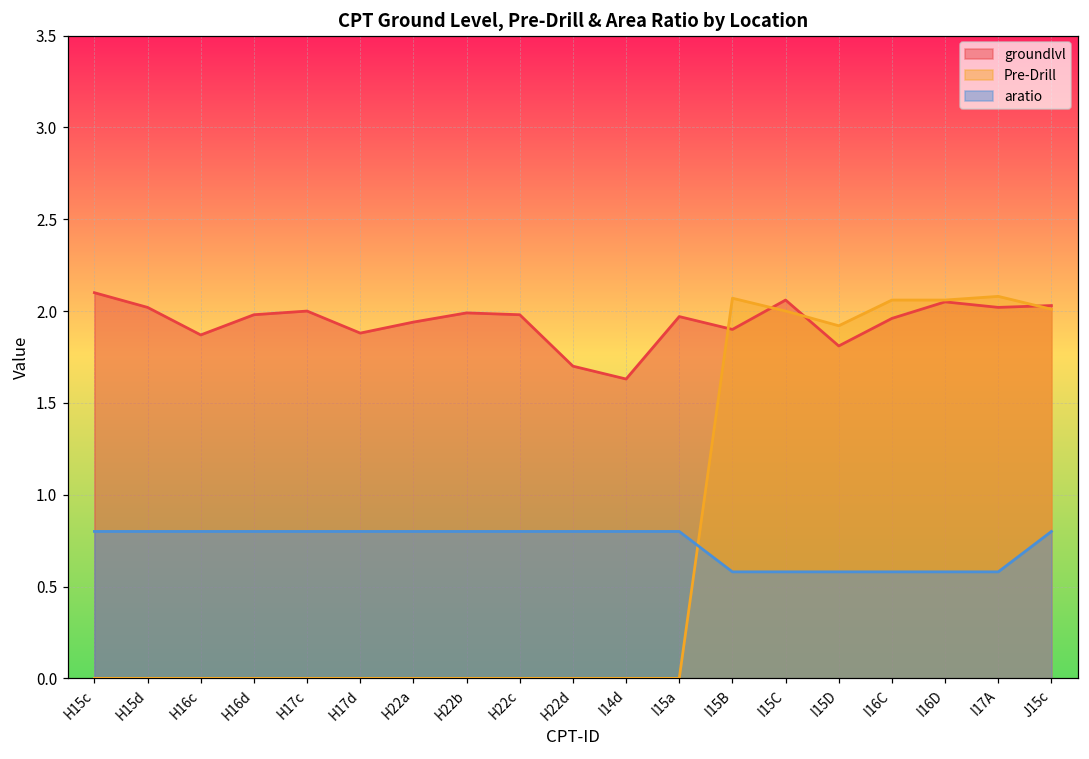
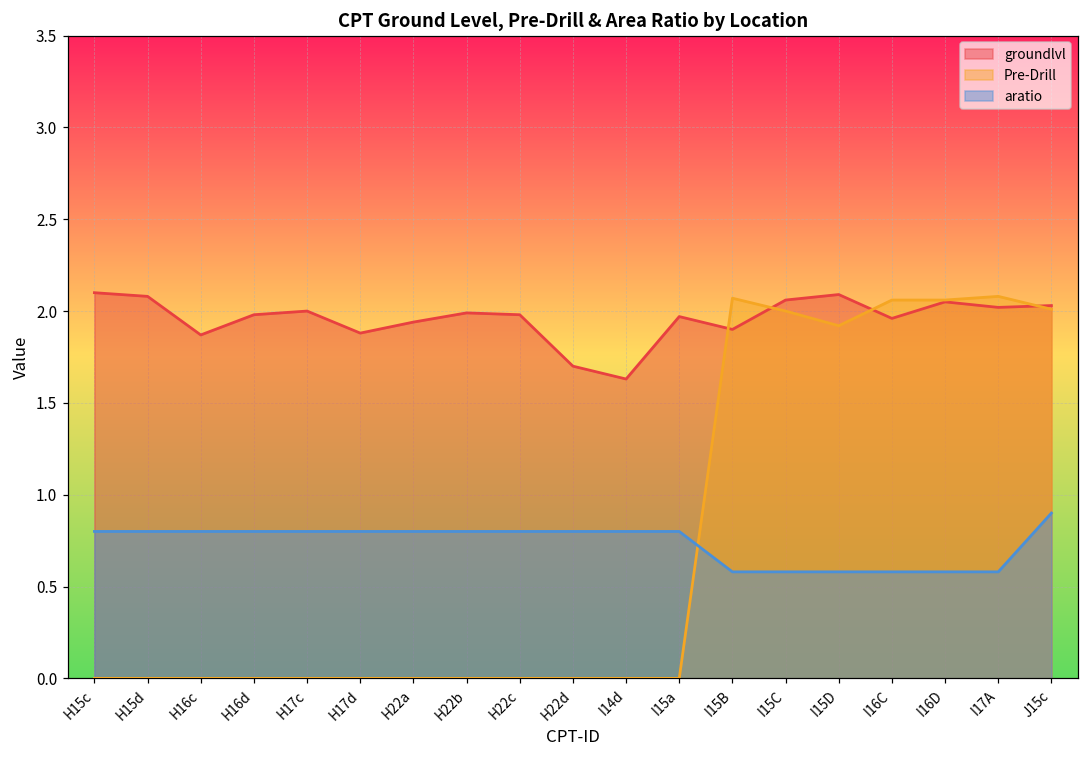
groundlvl, H15d: 2.02 -> 2.08
groundlvl, I15D: 1.81 -> 2.09
aratio, J15c: 0.8 -> 0.9
